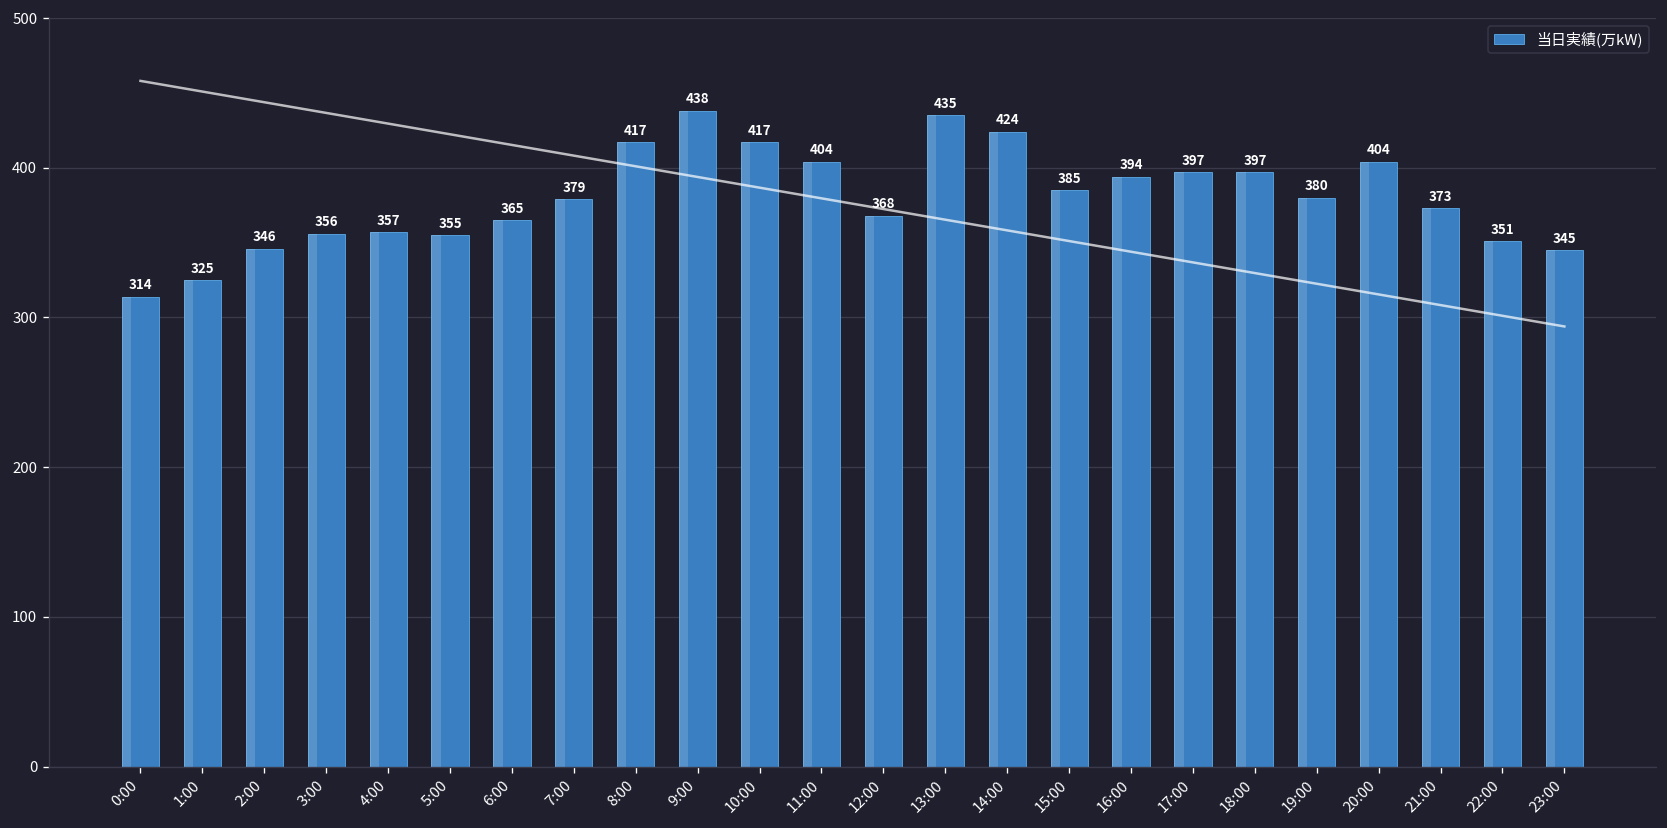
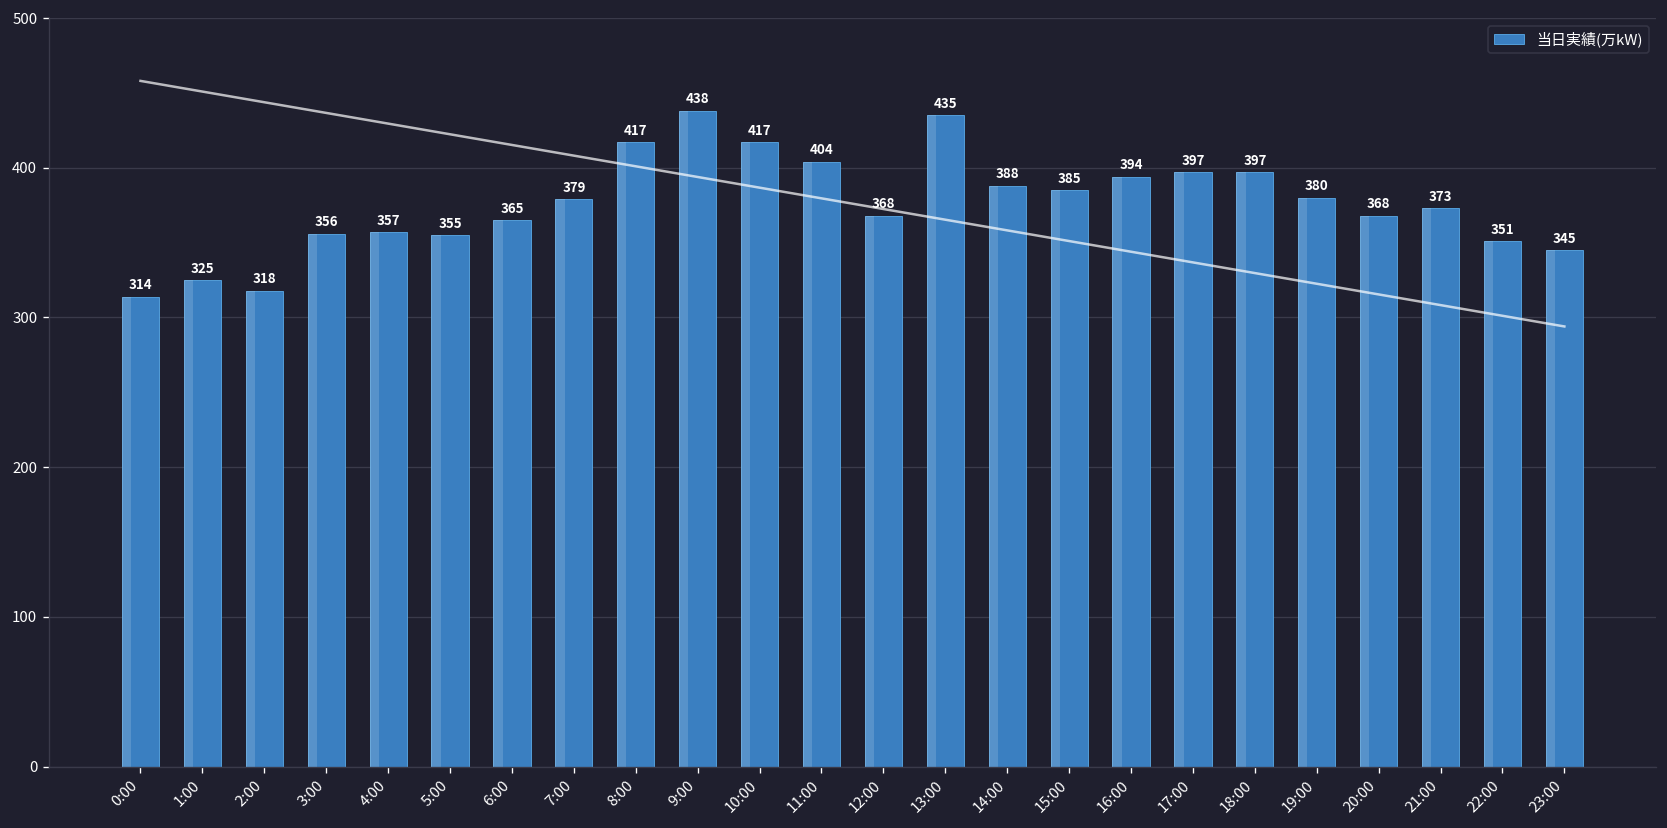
当日実績(万kW), 2:00: 346 -> 318
当日実績(万kW), 14:00: 424 -> 388
当日実績(万kW), 20:00: 404 -> 368
